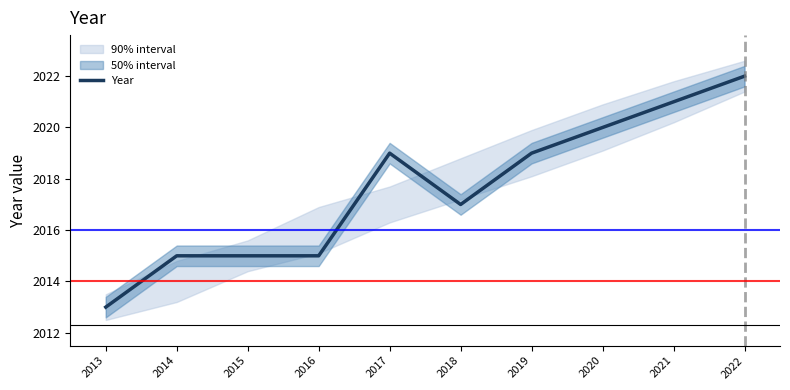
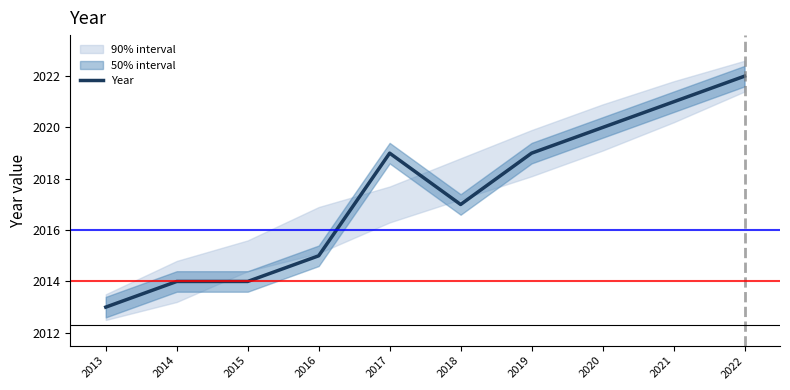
Year, 2014: 2015 -> 2014
Year, 2015: 2015 -> 2014
